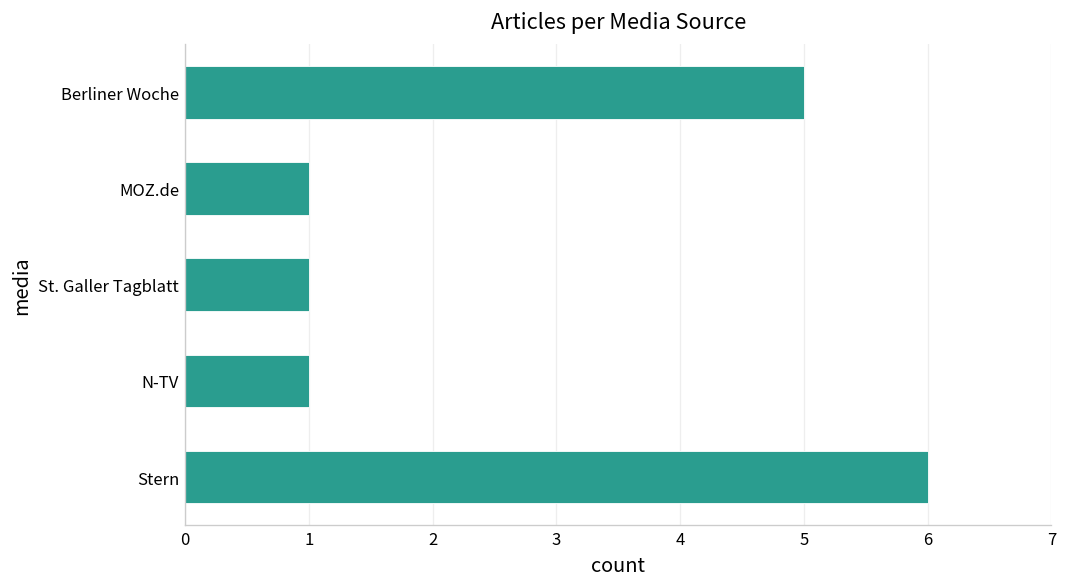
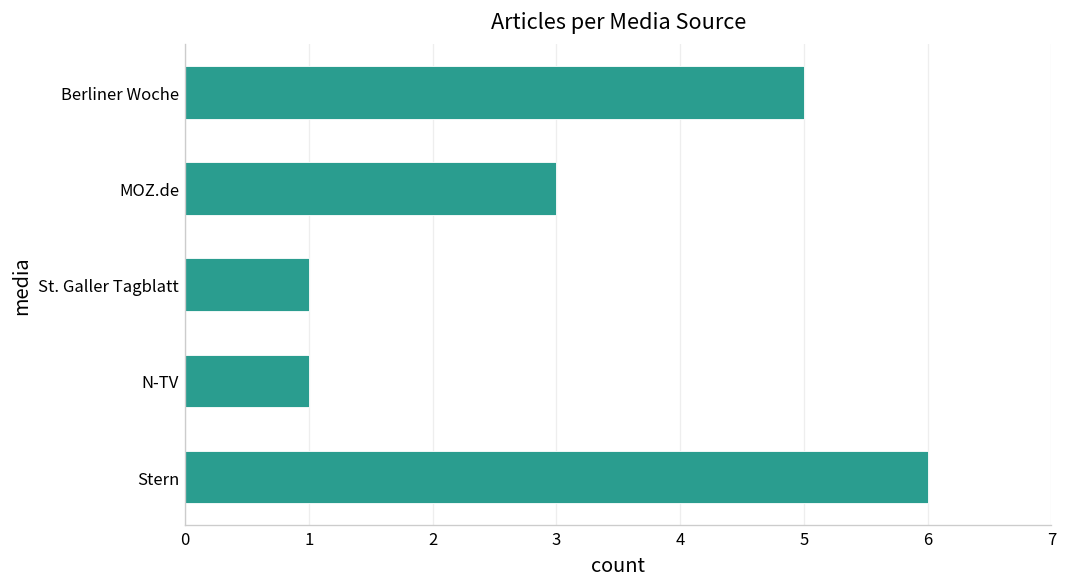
MOZ.de: 1 -> 3
